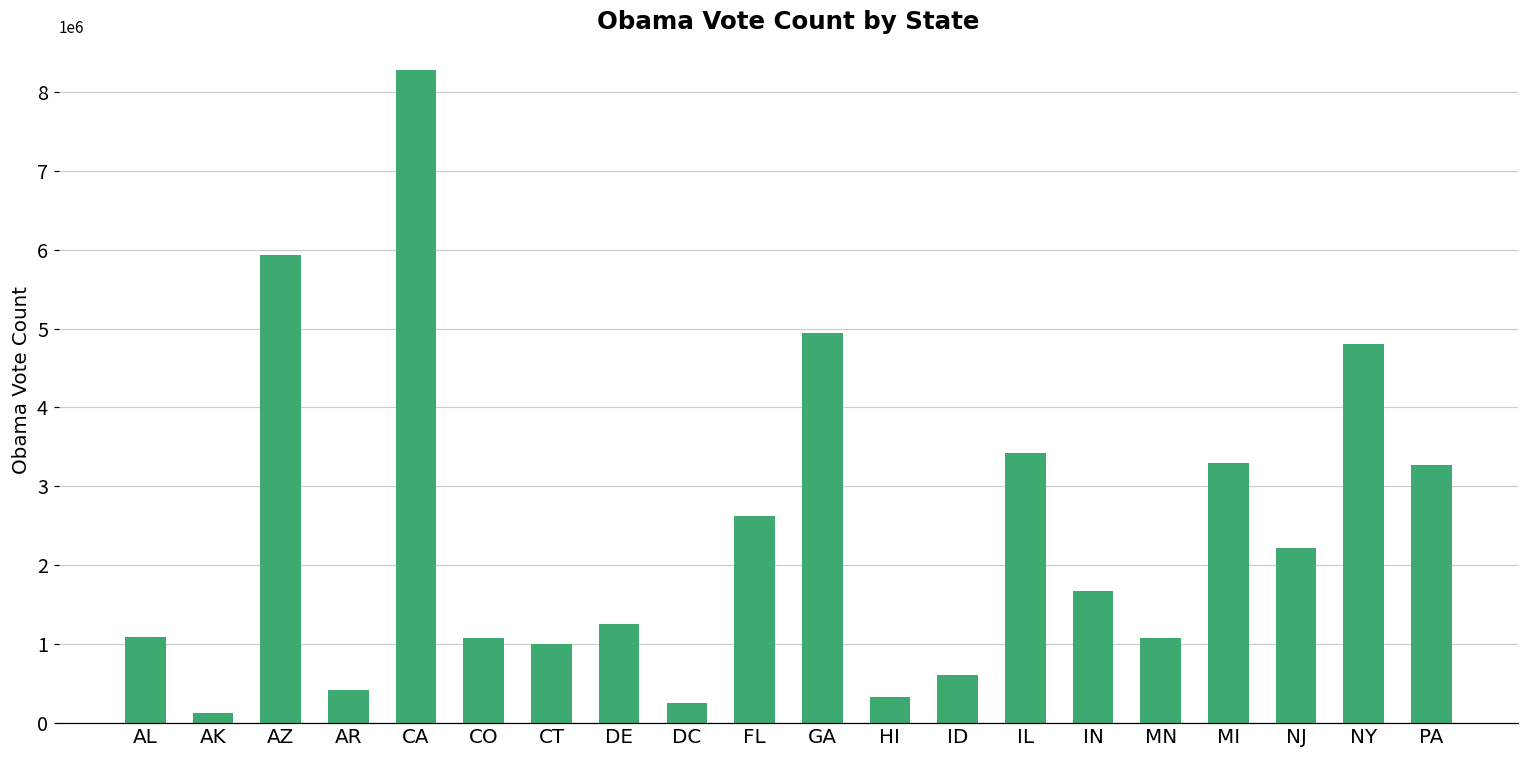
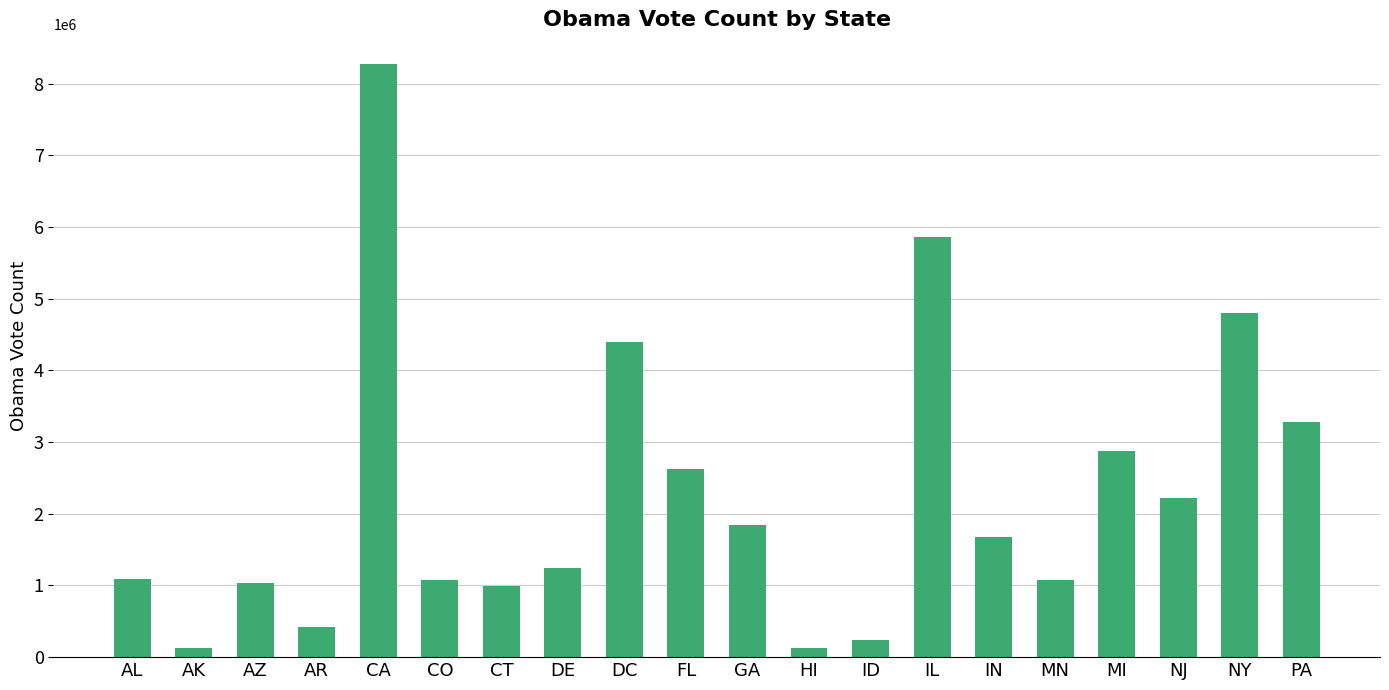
AZ: 5900000 -> 1000000
DC: 200000 -> 4400000
GA: 4900000 -> 1800000
HI: 300000 -> 100000
ID: 600000 -> 200000
IL: 3400000 -> 5900000
MI: 3300000 -> 2900000
